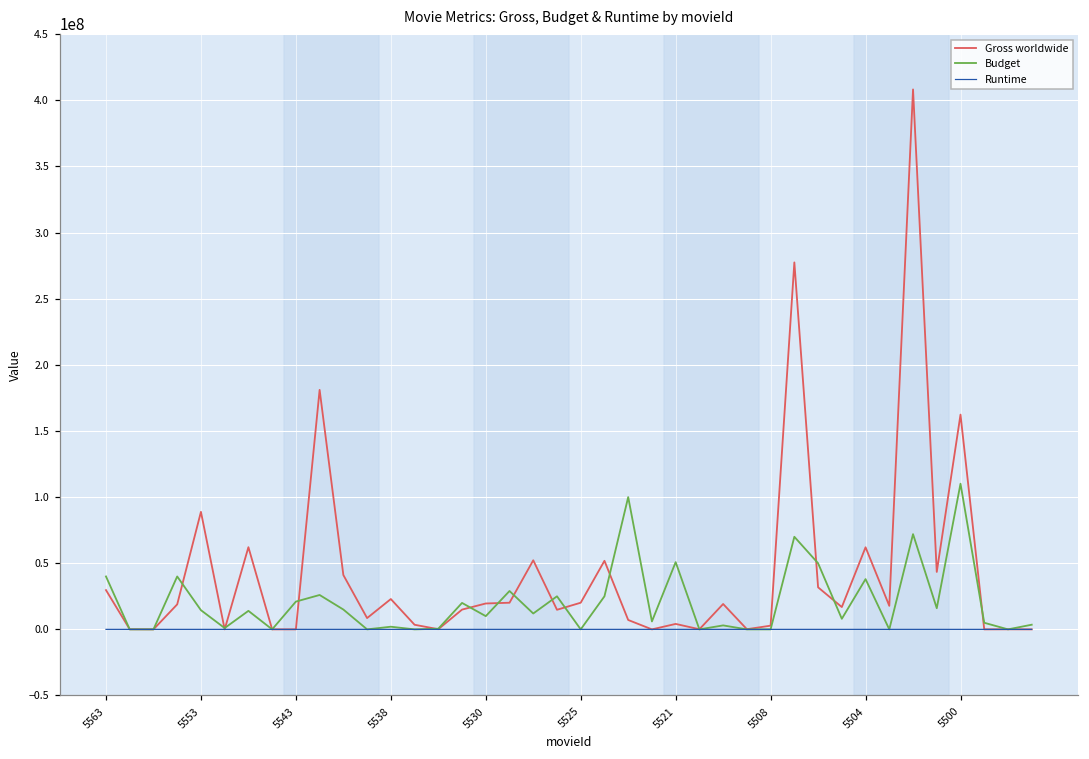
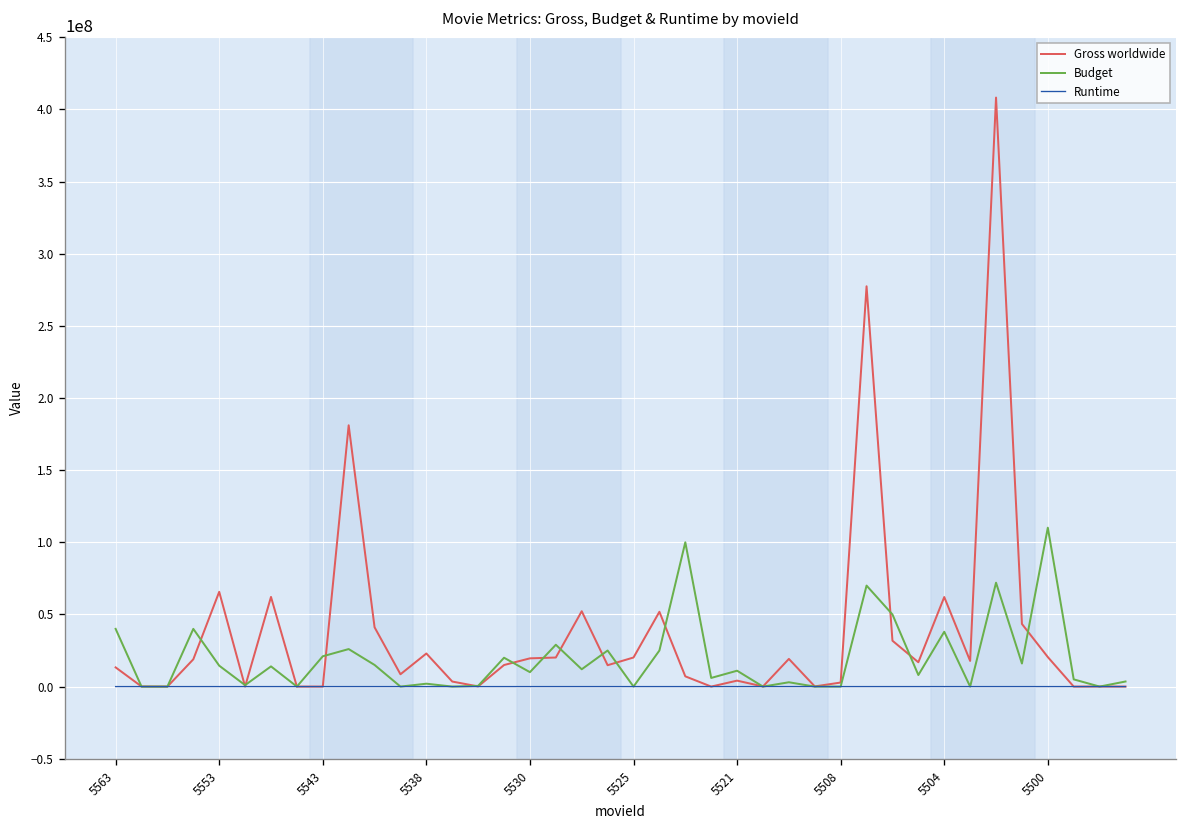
Gross worldwide, 5563: 30000000 -> 13000000
Gross worldwide, 5553: 89000000 -> 66000000
Budget, 5521: 51000000 -> 11000000
Gross worldwide, 5500: 162000000 -> 20000000
